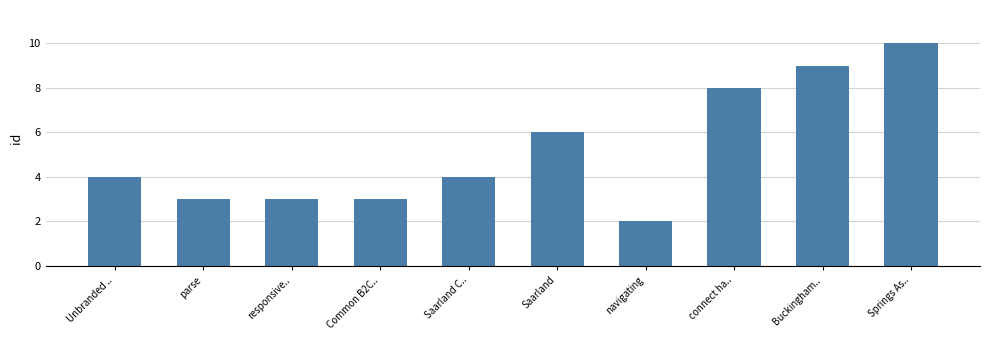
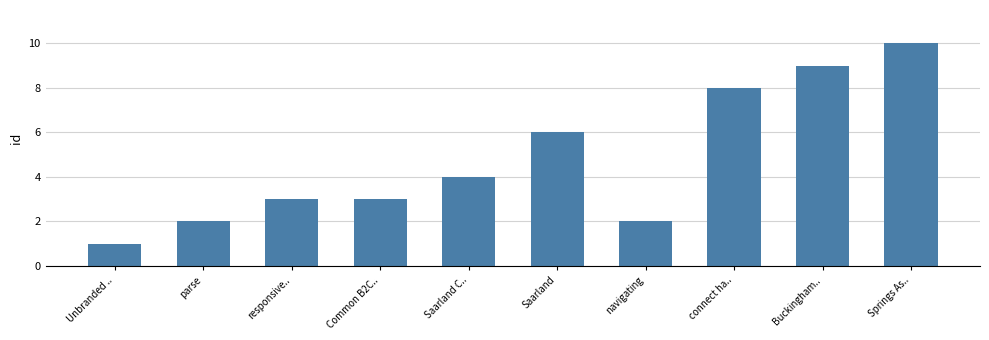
Unbranded ..: 4 -> 1
parse: 3 -> 2
